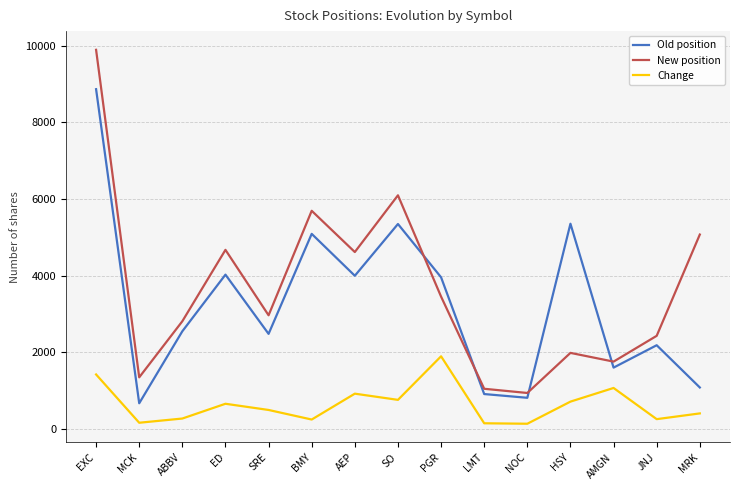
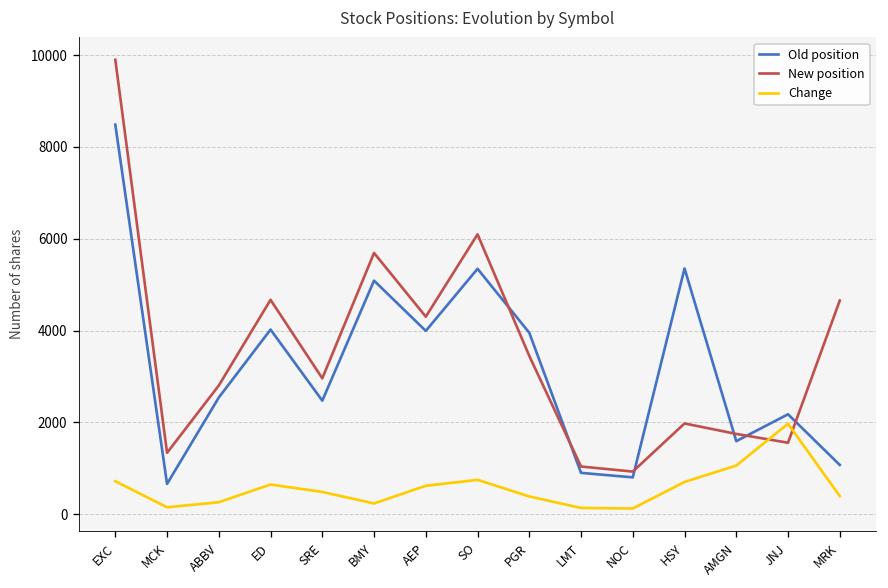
Old position, EXC: 8900 -> 8500
Change, EXC: 1400 -> 700
New position, AEP: 4600 -> 4300
Change, AEP: 900 -> 600
Change, PGR: 1900 -> 400
New position, JNJ: 2400 -> 1600
Change, JNJ: 200 -> 2000
New position, MRK: 5100 -> 4700
